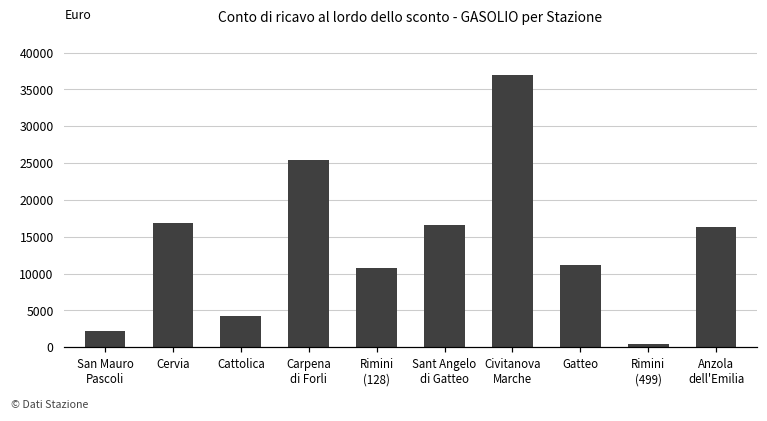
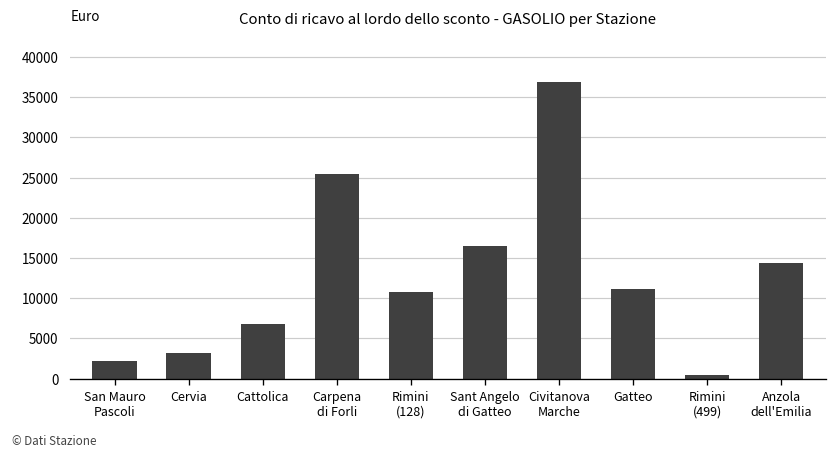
Cervia: 17000 -> 3000
Cattolica: 4000 -> 7000
Anzola dell'Emilia: 16000 -> 14000
